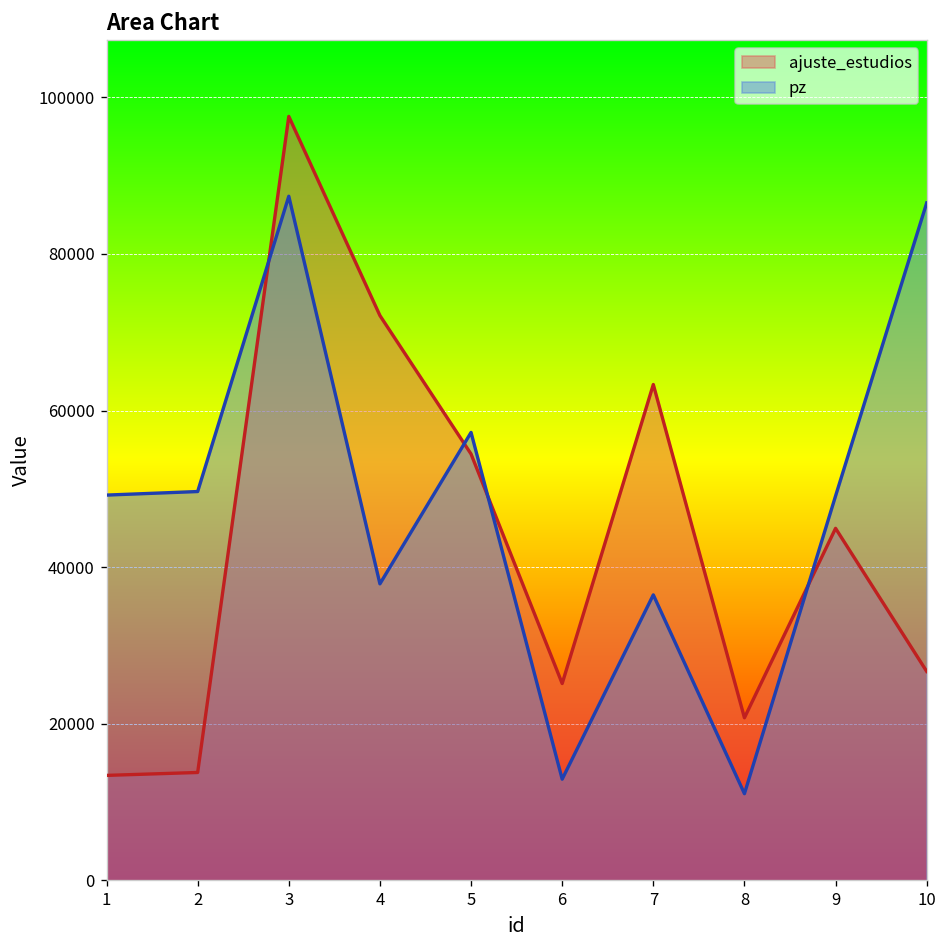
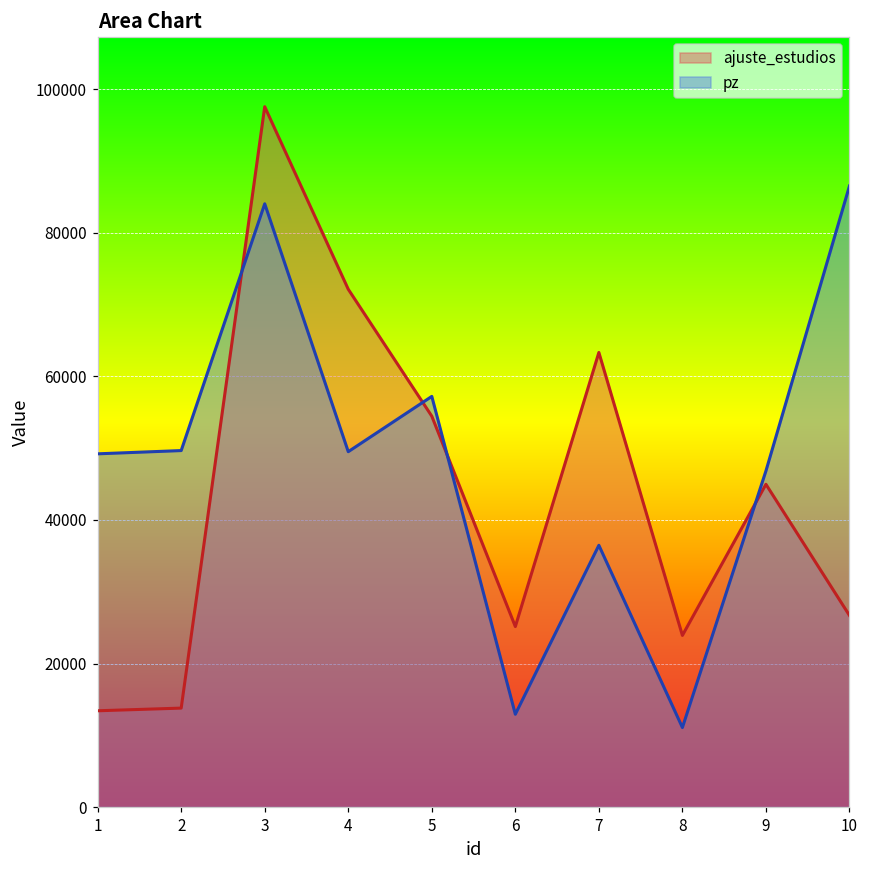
pz, 3: 87000 -> 84000
pz, 4: 38000 -> 50000
ajuste_estudios, 8: 21000 -> 24000
pz, 9: 49000 -> 47000
